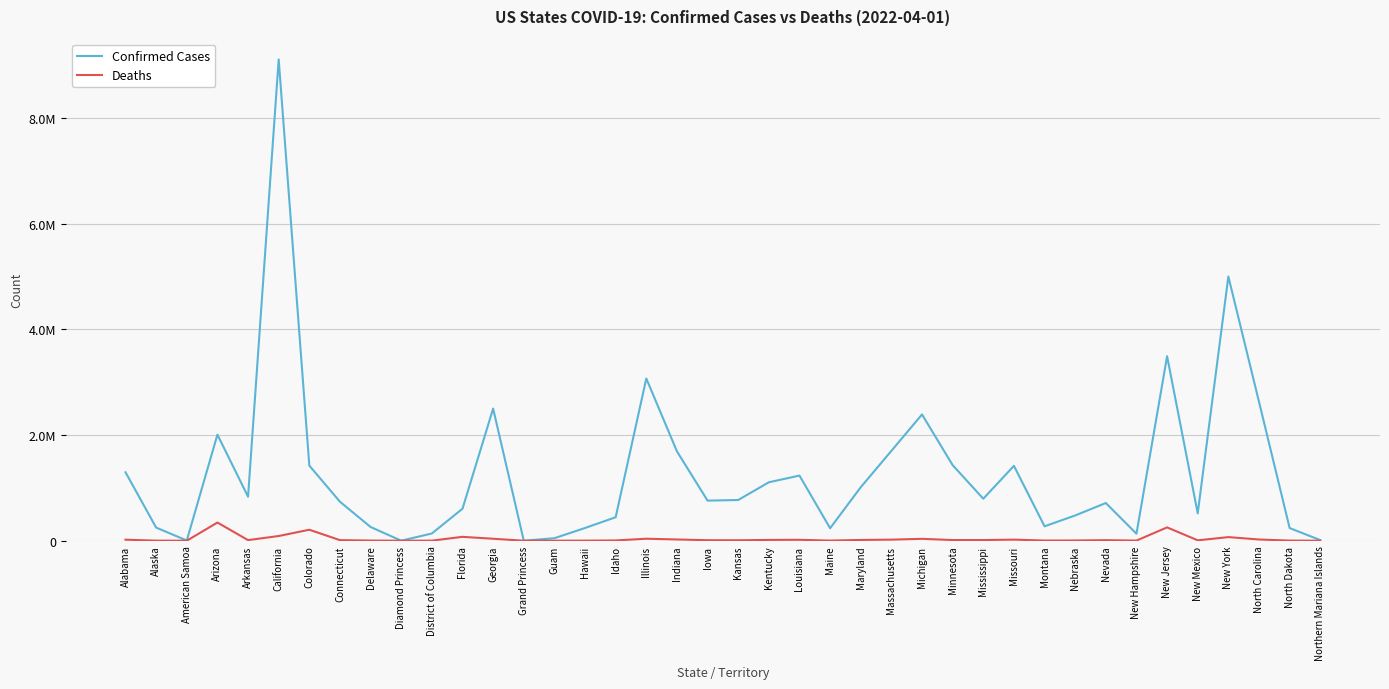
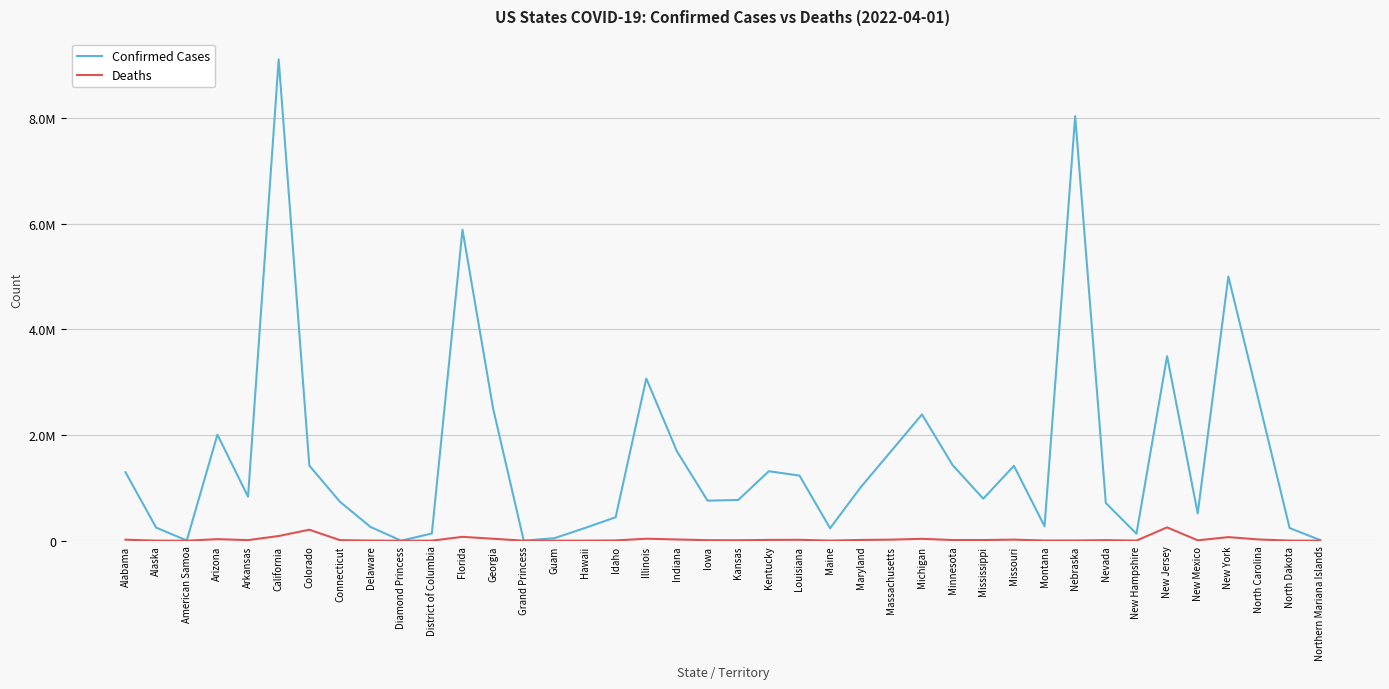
Deaths, Arizona: 300000 -> 0
Confirmed Cases, Florida: 600000 -> 5900000
Confirmed Cases, Kentucky: 1100000 -> 1300000
Confirmed Cases, Nebraska: 500000 -> 8000000
